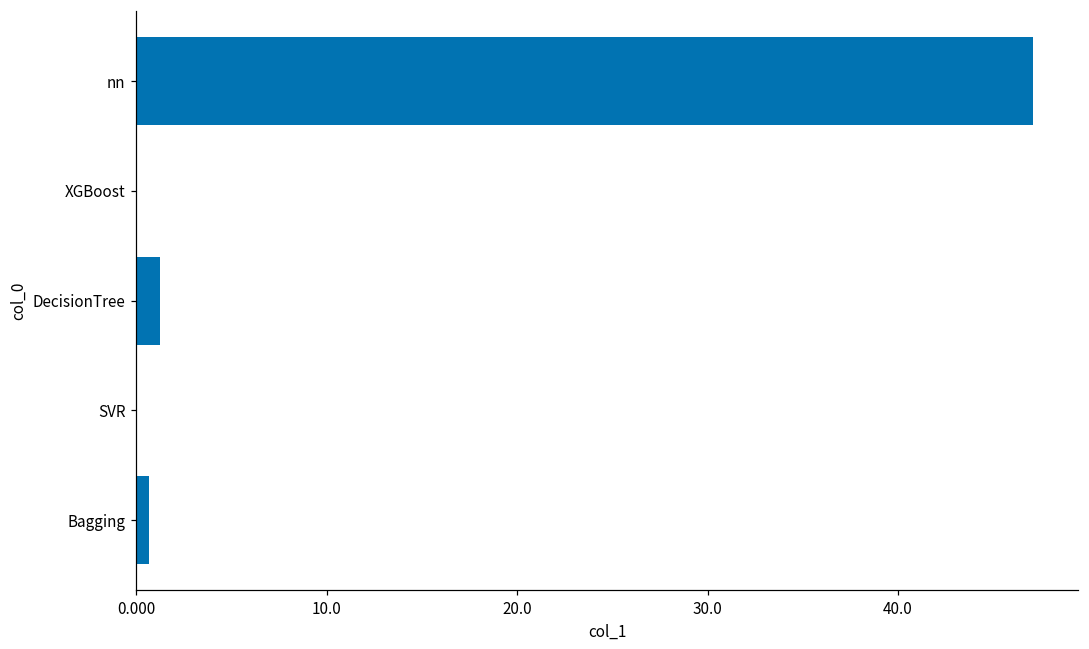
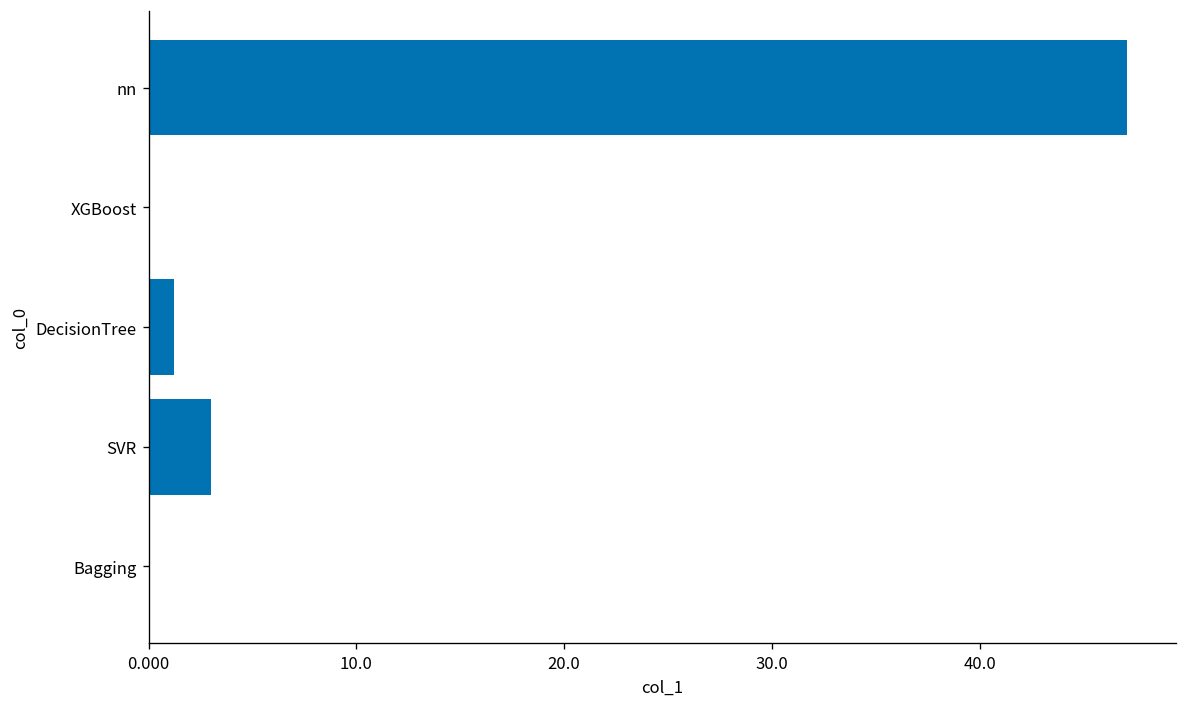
SVR: 0.0 -> 3.0
Bagging: 0.7 -> 0.0
